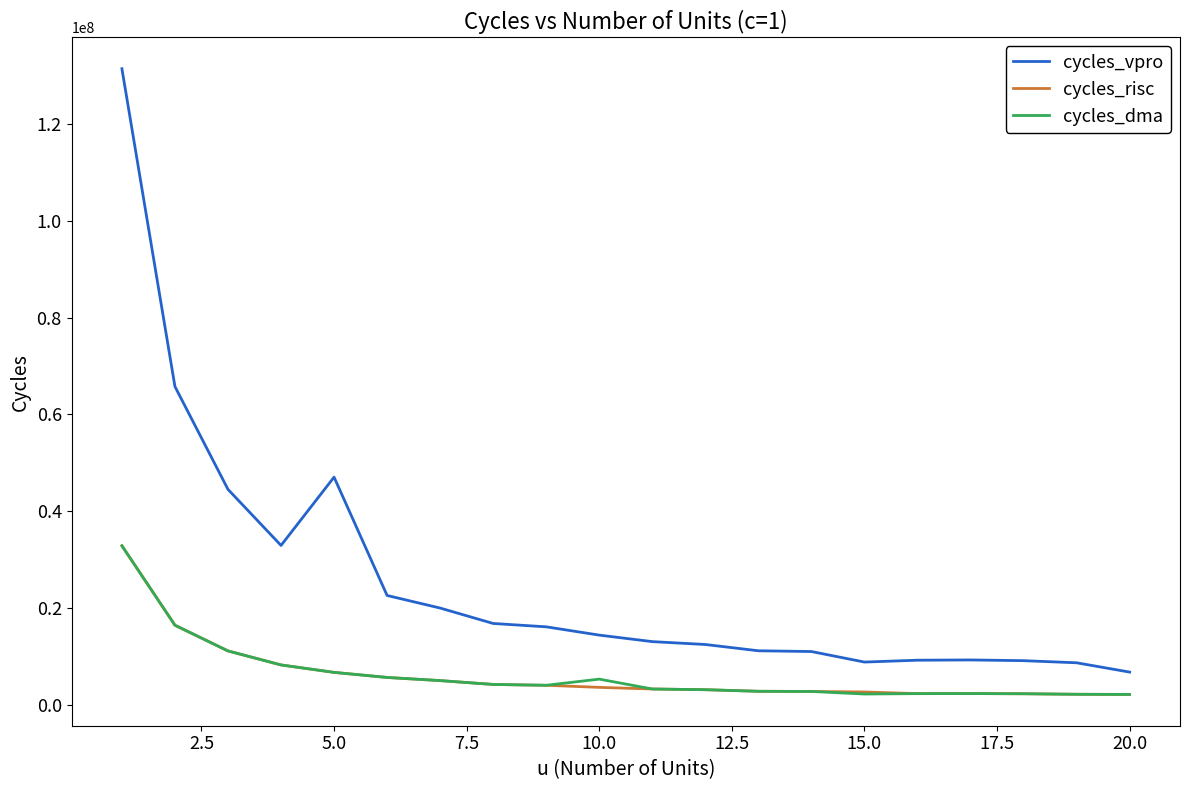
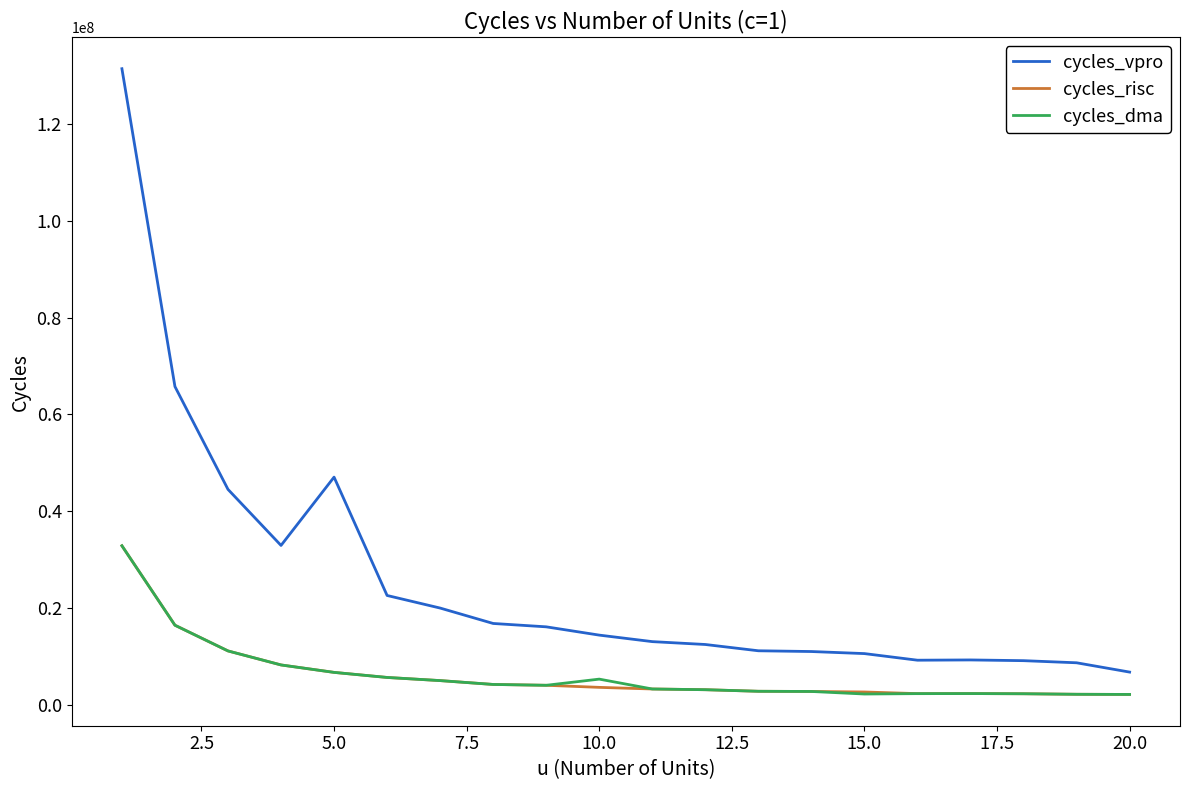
cycles_vpro, 15.0: 9000000 -> 11000000
